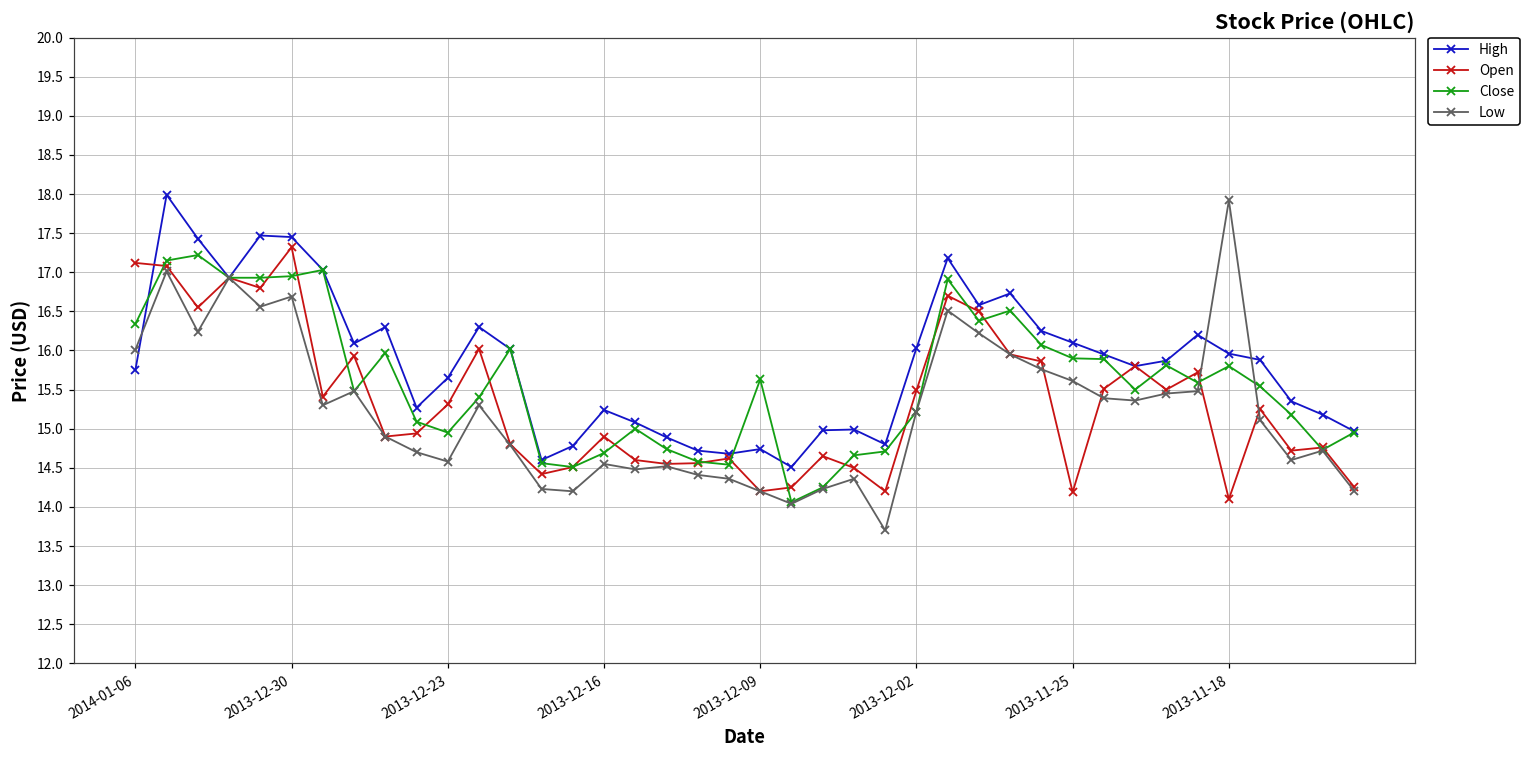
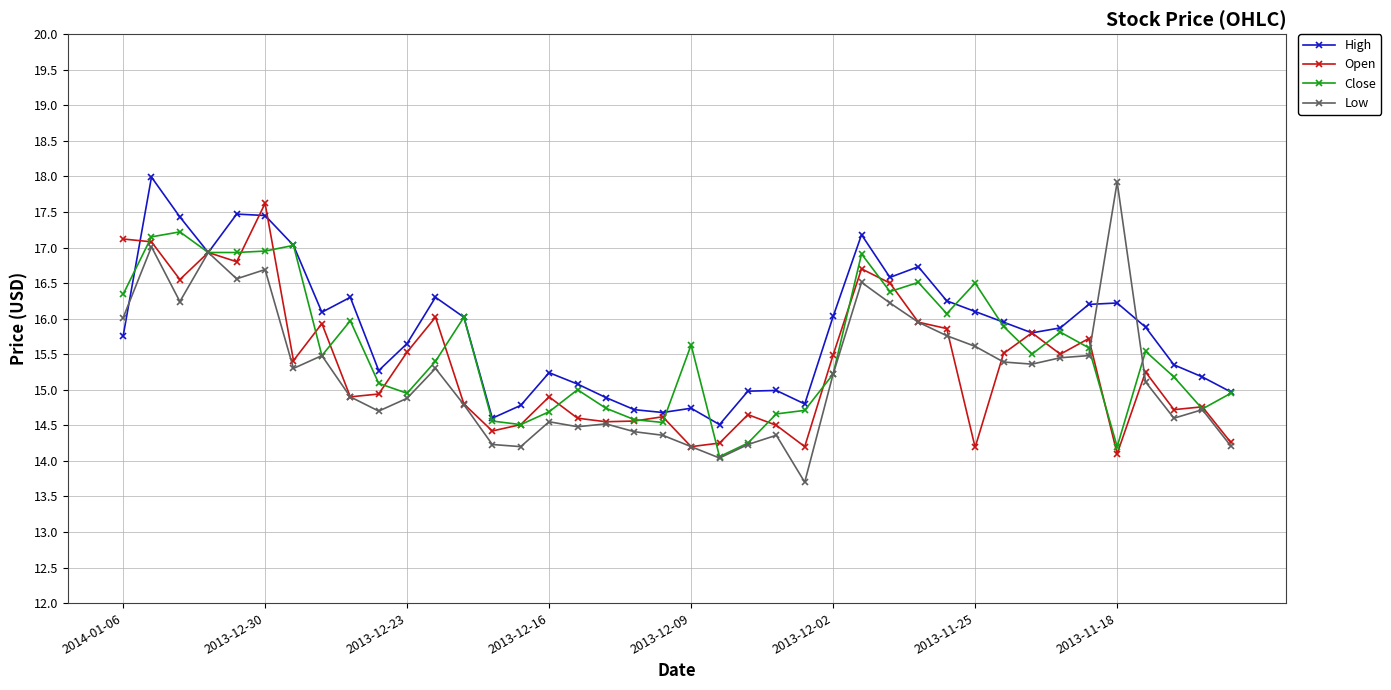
Open, 2013-12-30: 17.3 -> 17.6
Open, 2013-12-23: 15.3 -> 15.5
Low, 2013-12-23: 14.6 -> 14.9
Close, 2013-11-25: 15.9 -> 16.5
High, 2013-11-18: 16.0 -> 16.2
Close, 2013-11-18: 15.8 -> 14.2
